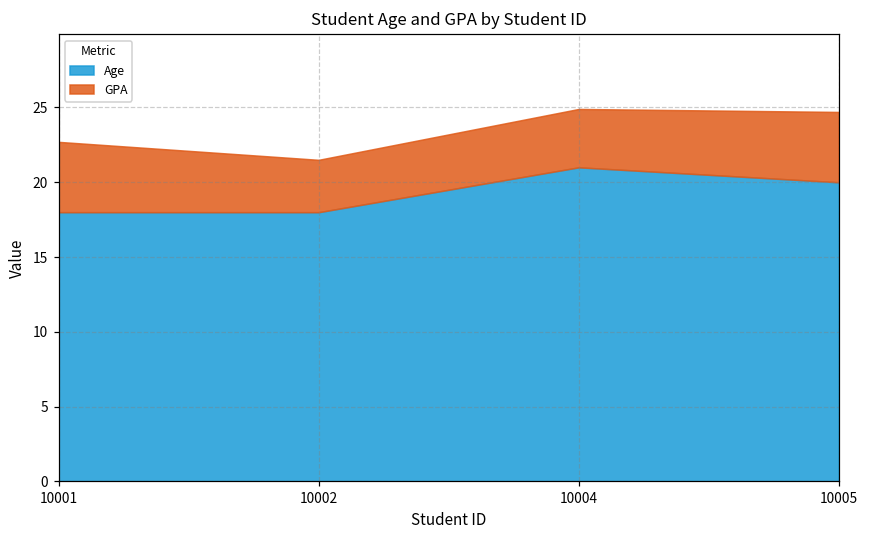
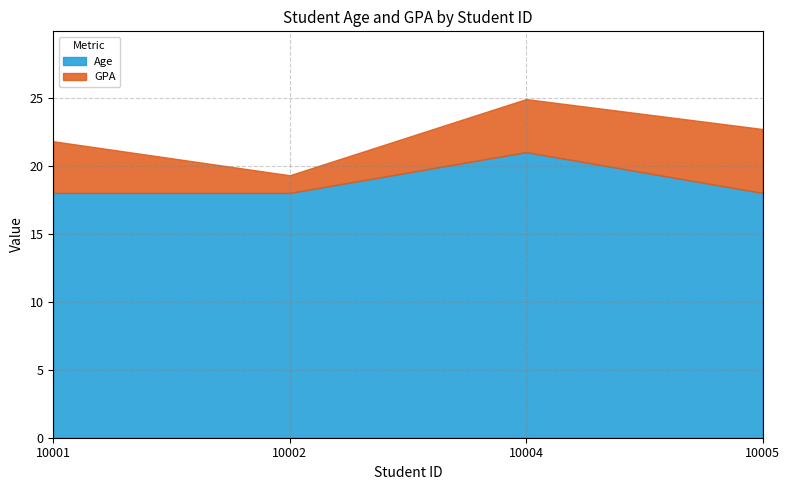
GPA, 10001: 4.7 -> 3.8
GPA, 10002: 3.5 -> 1.3
Age, 10005: 20 -> 18
